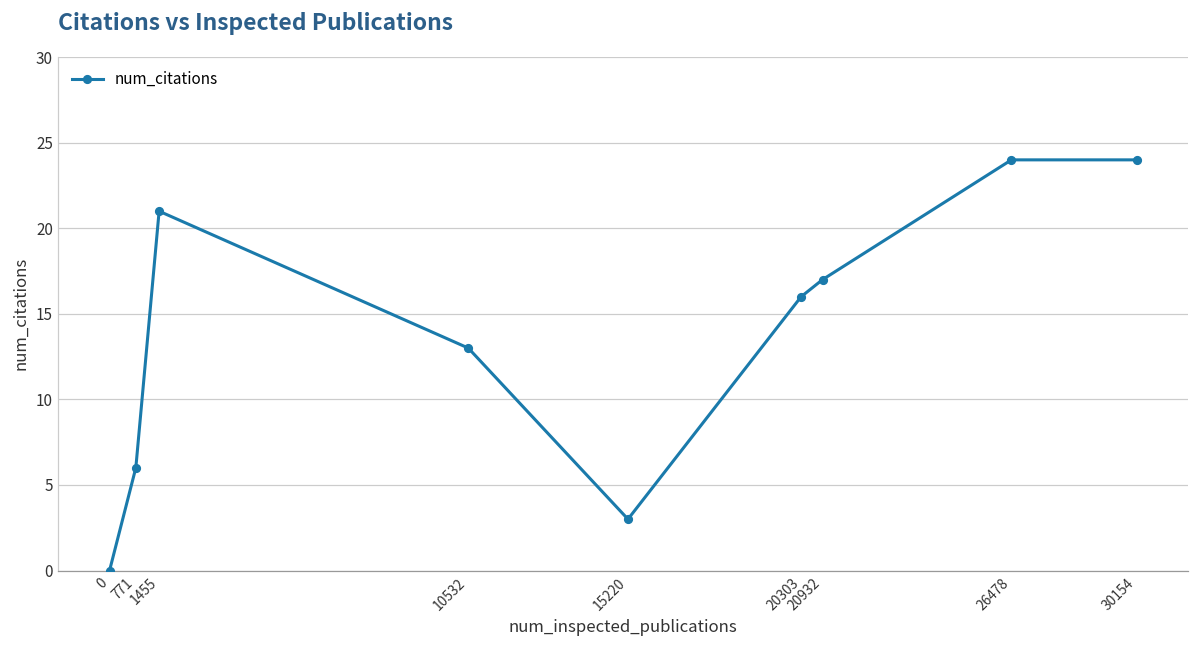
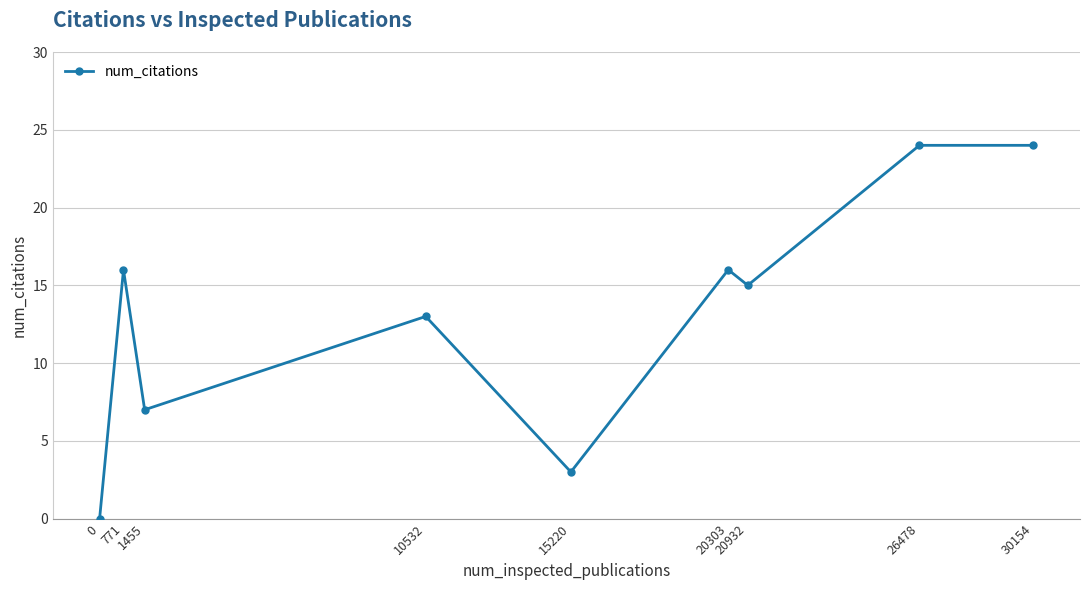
771: 6 -> 16
1455: 21 -> 7
20932: 17 -> 15
